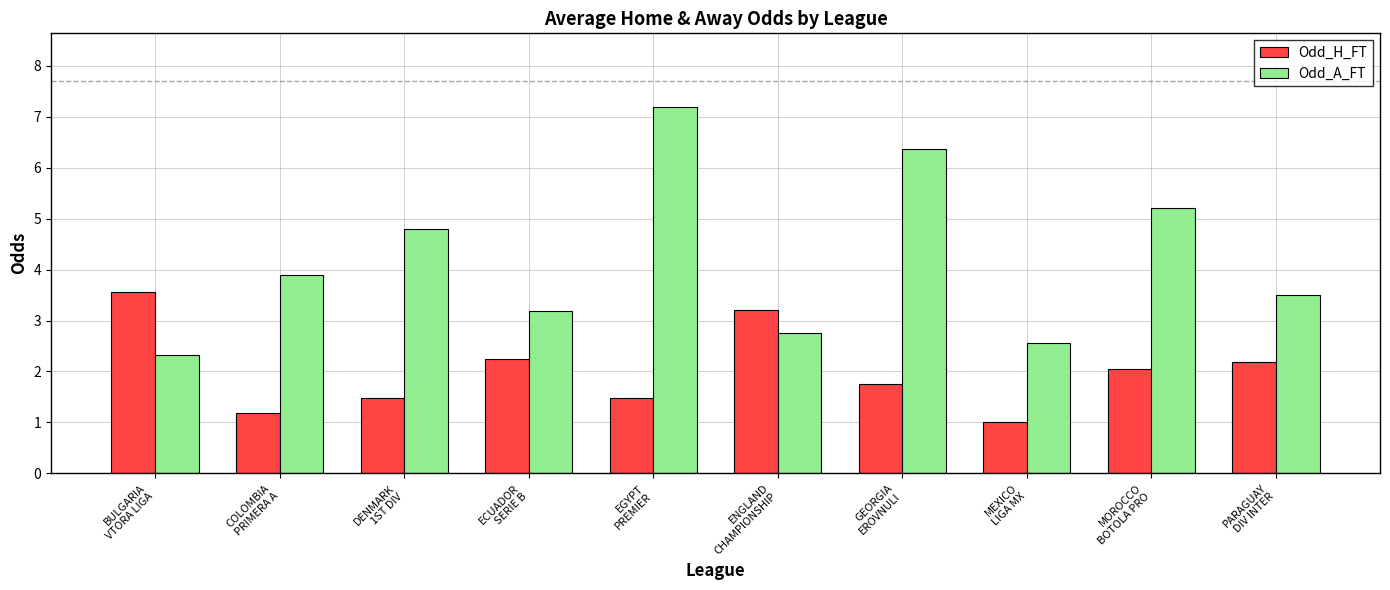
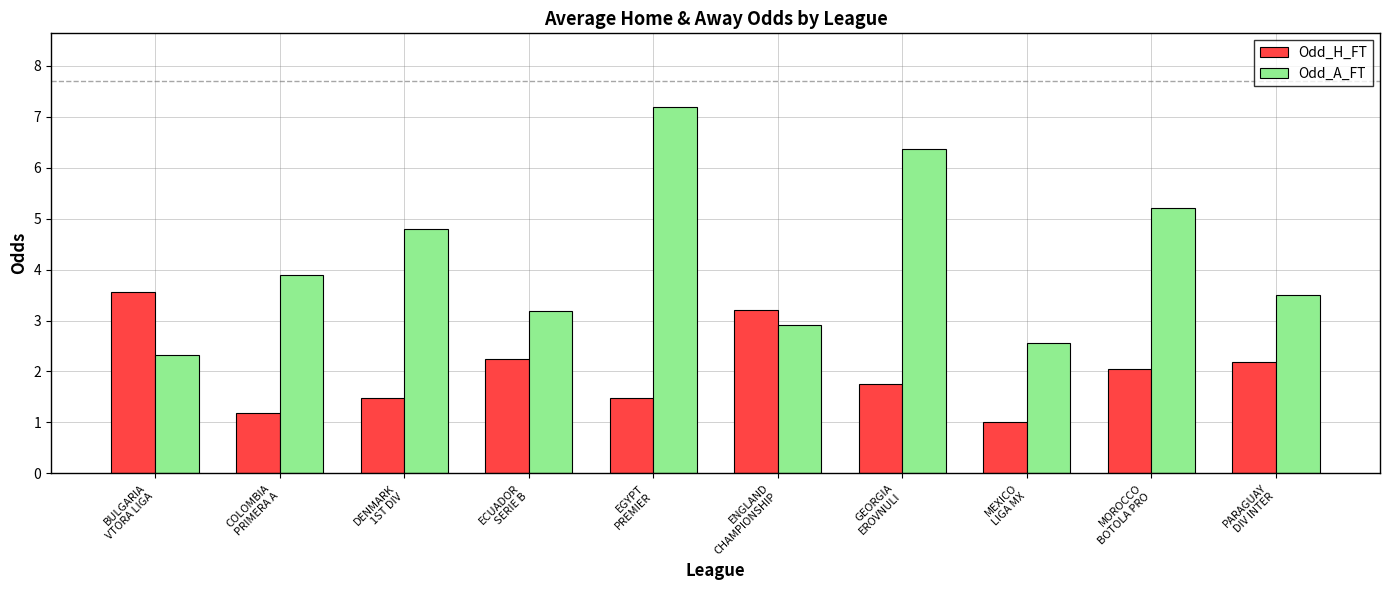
Odd_A_FT, ENGLAND CHAMPIONSHIP: 2.8 -> 2.9
